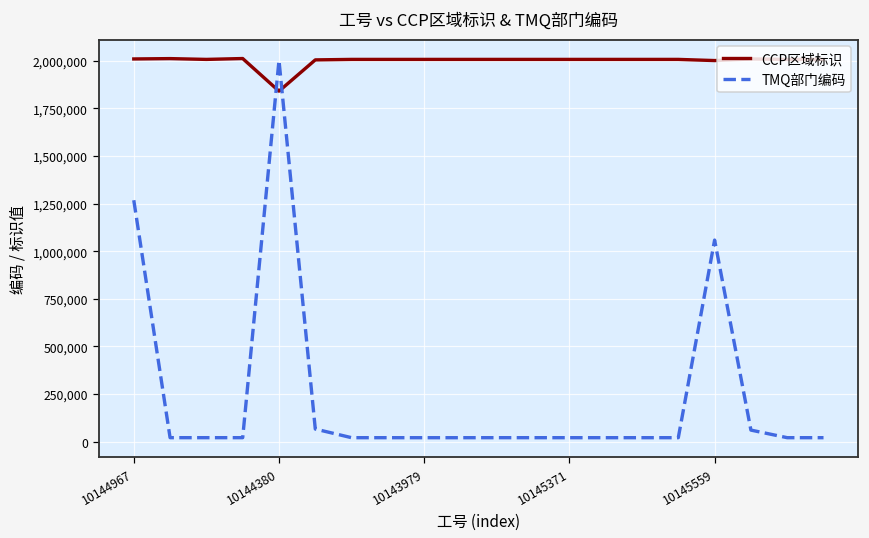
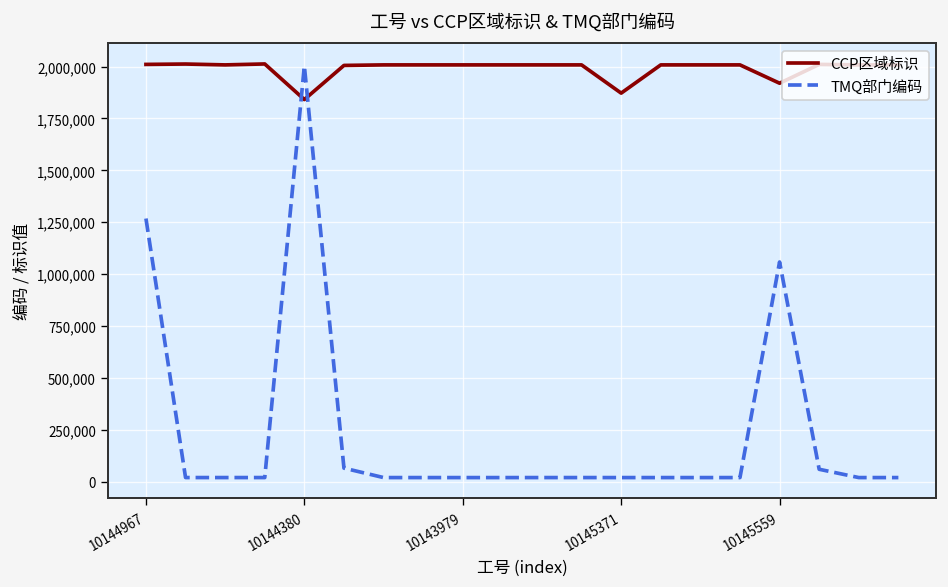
CCP区域标识, 10145371: 2,010,000 -> 1,870,000
CCP区域标识, 10145559: 2,000,000 -> 1,920,000
